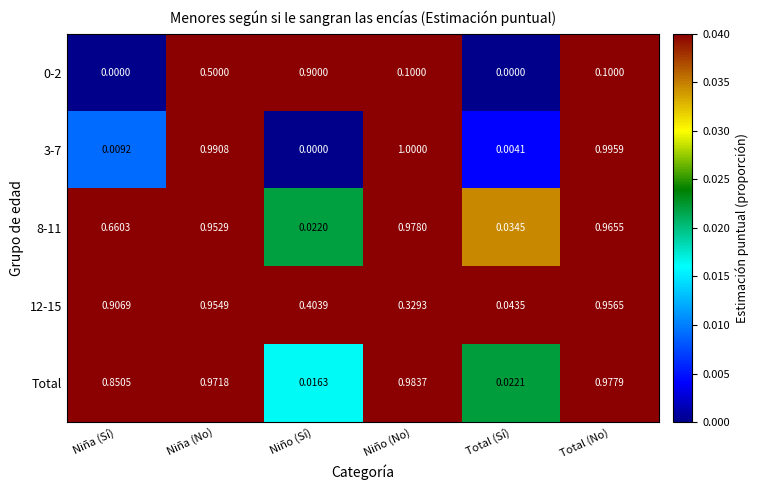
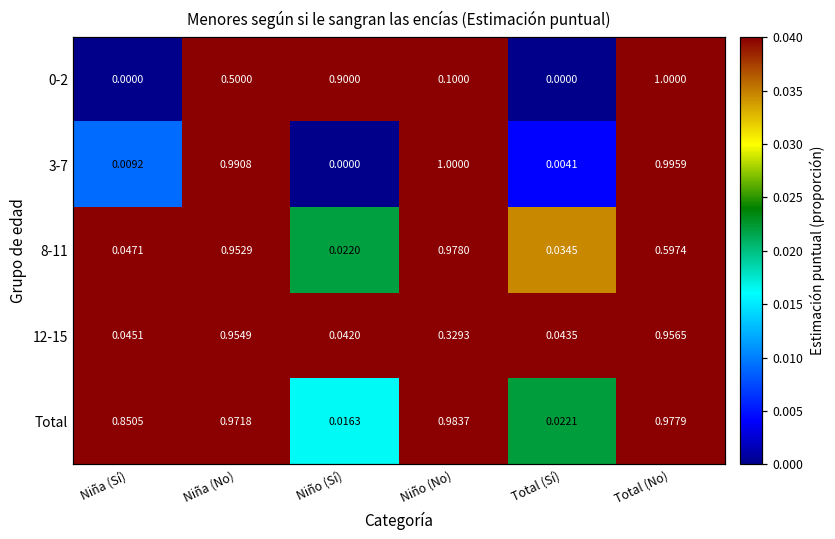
0-2, Total (No): 0.1000 -> 1.0000
8-11, Niña (Sí): 0.6603 -> 0.0471
8-11, Total (No): 0.9655 -> 0.5974
12-15, Niña (Sí): 0.9069 -> 0.0451
12-15, Niño (Sí): 0.4039 -> 0.0420
